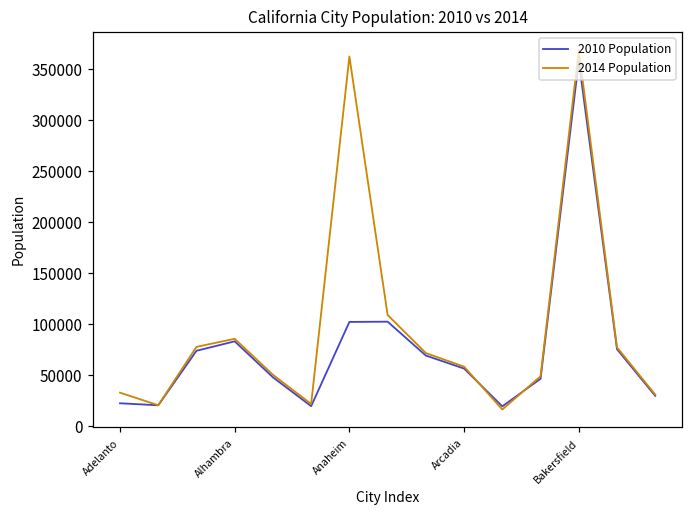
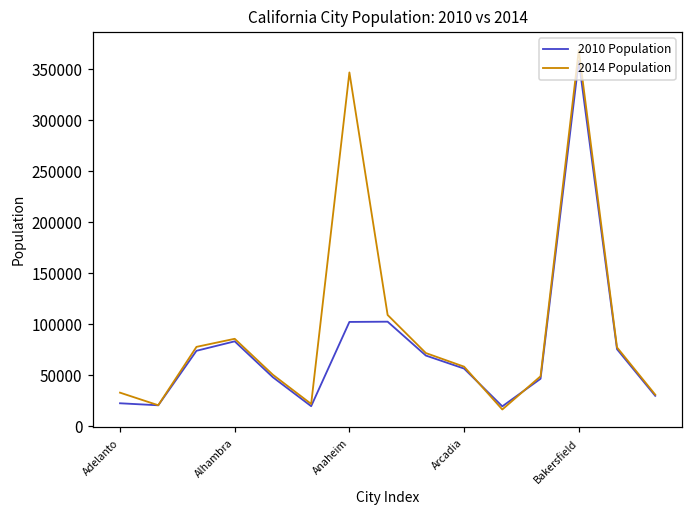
2014 Population, Anaheim: 360000 -> 350000
